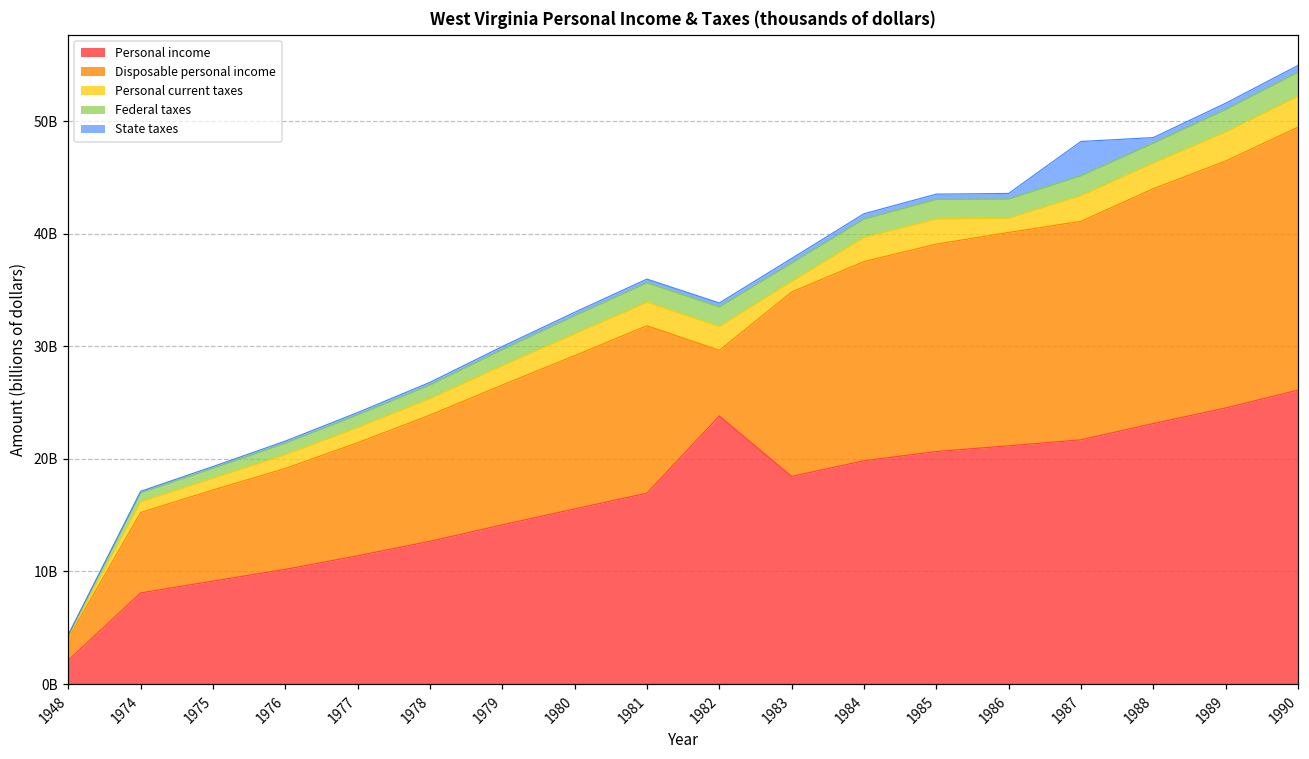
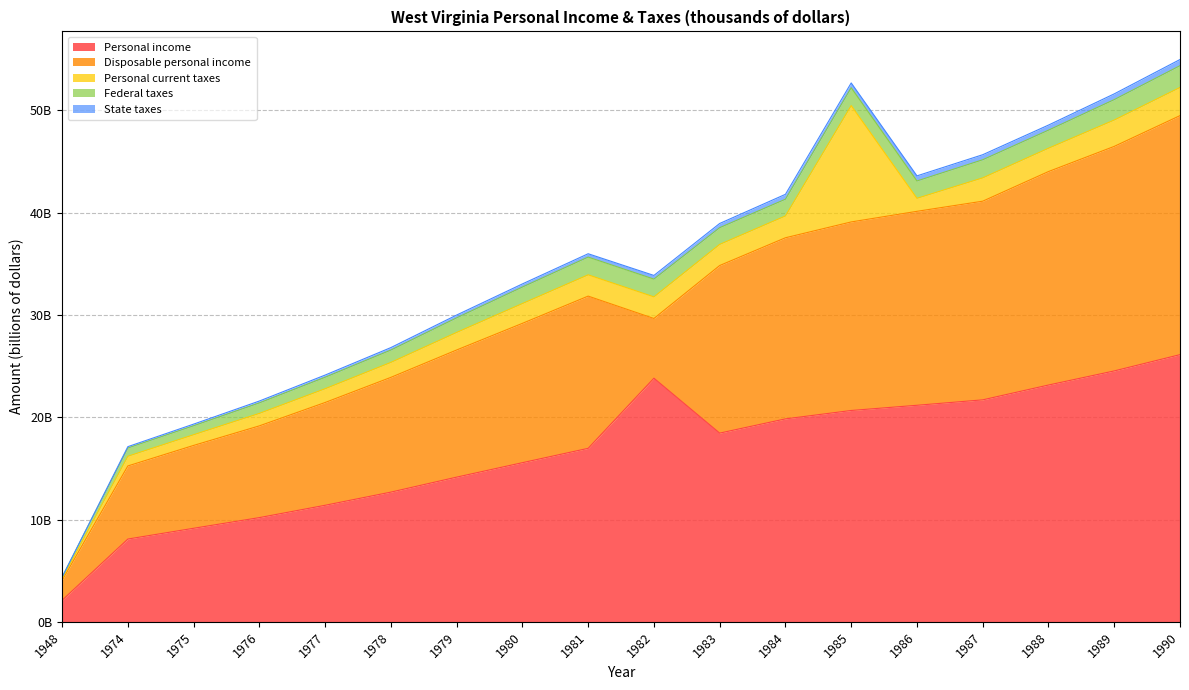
Personal current taxes, 1983: 900000000 -> 2100000000
Personal current taxes, 1985: 2200000000 -> 11400000000
State taxes, 1987: 3000000000 -> 500000000
